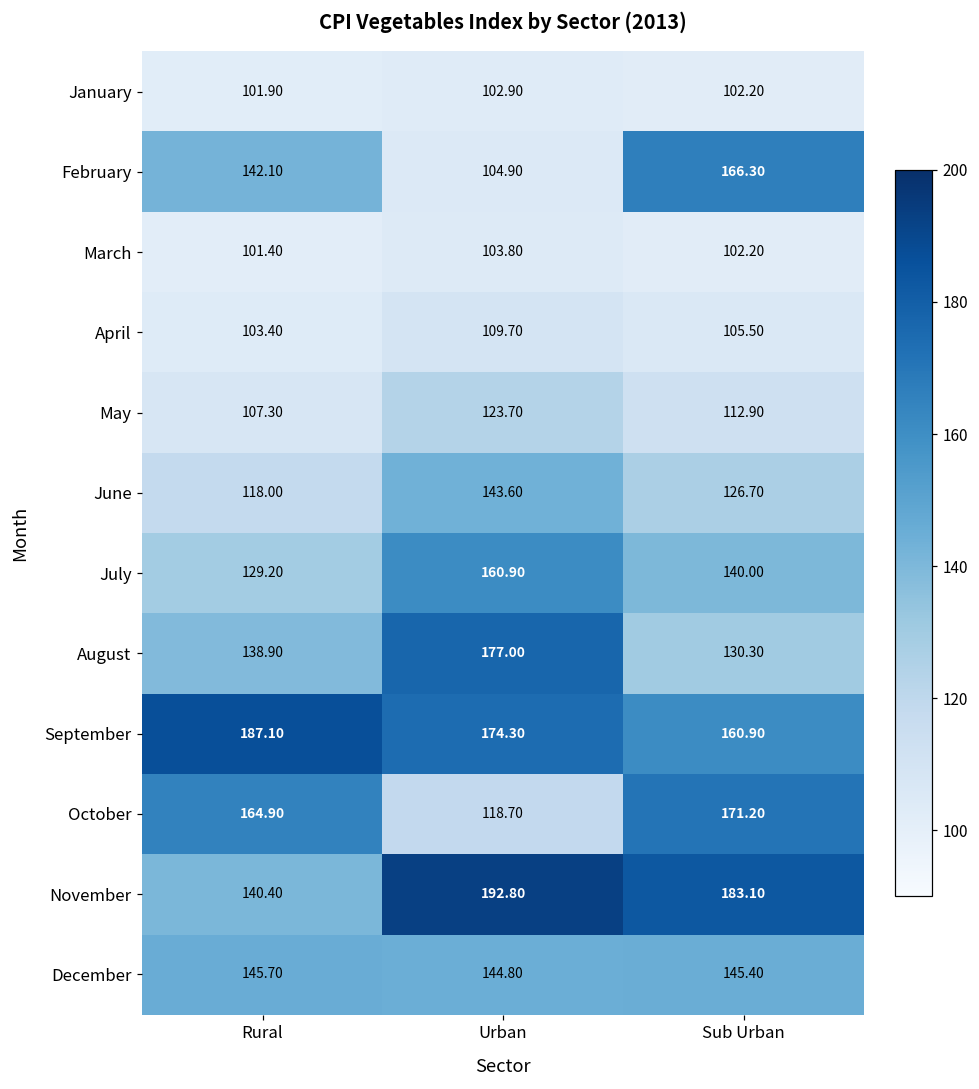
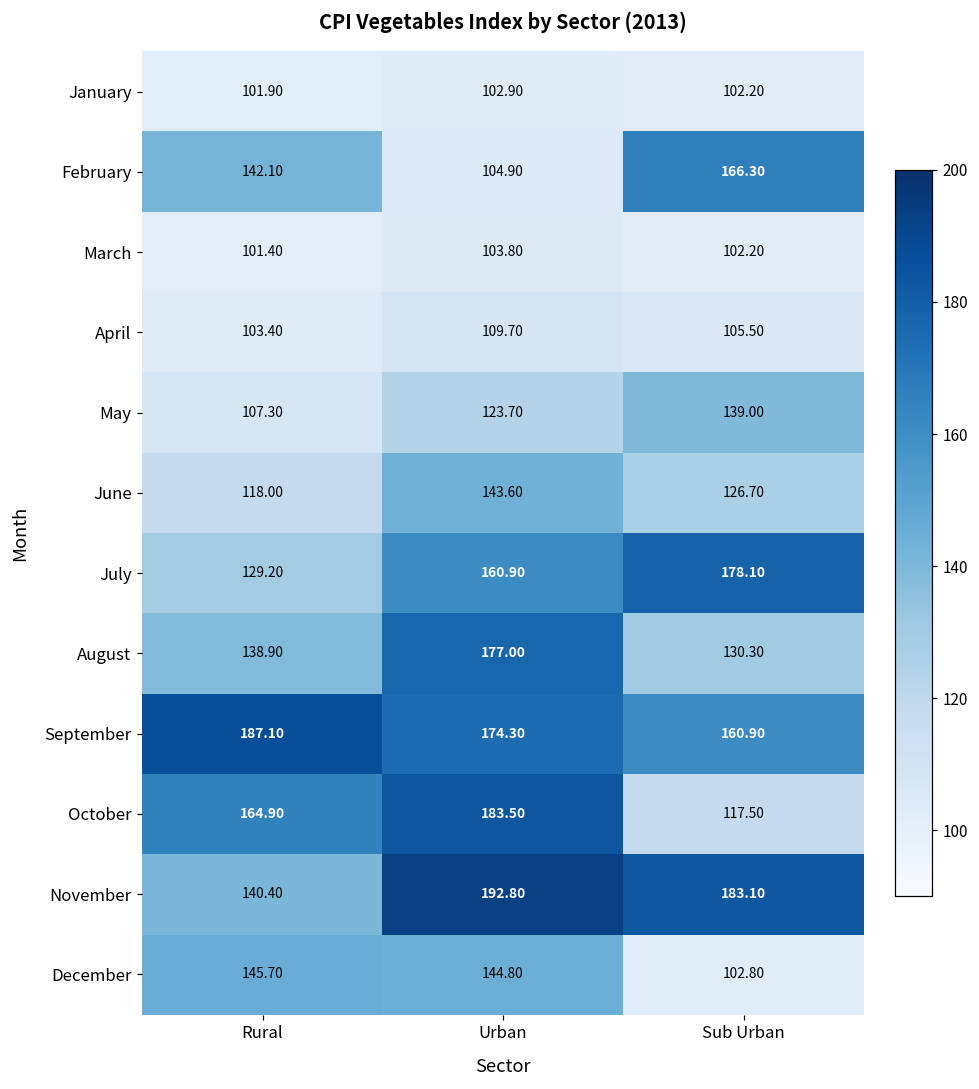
May, Sub Urban: 112.90 -> 139.00
July, Sub Urban: 140.00 -> 178.10
October, Urban: 118.70 -> 183.50
October, Sub Urban: 171.20 -> 117.50
December, Sub Urban: 145.40 -> 102.80
